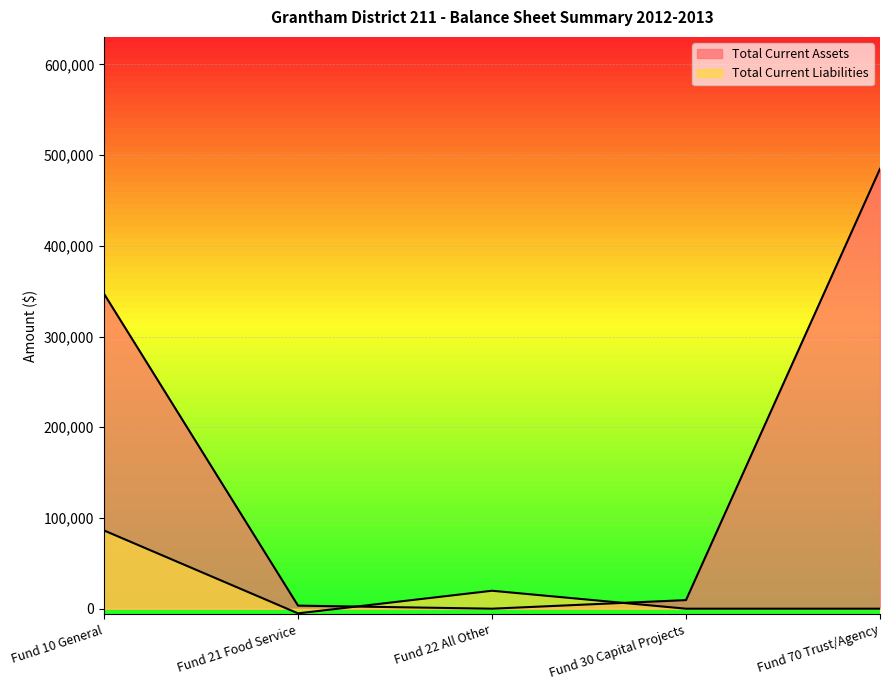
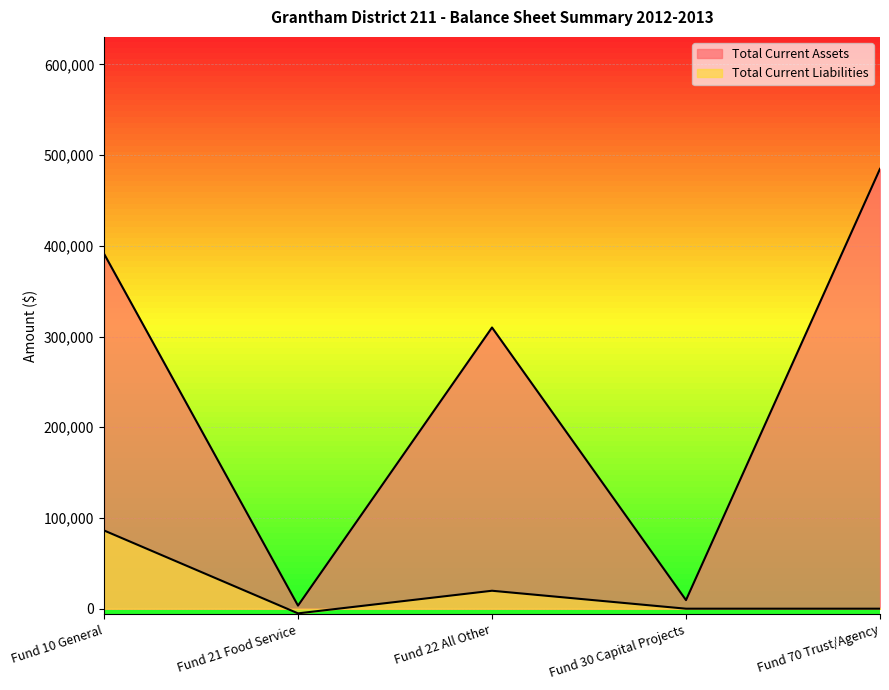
Total Current Assets, Fund 10 General: 350,000 -> 390,000
Total Current Assets, Fund 22 All Other: 0 -> 310,000
